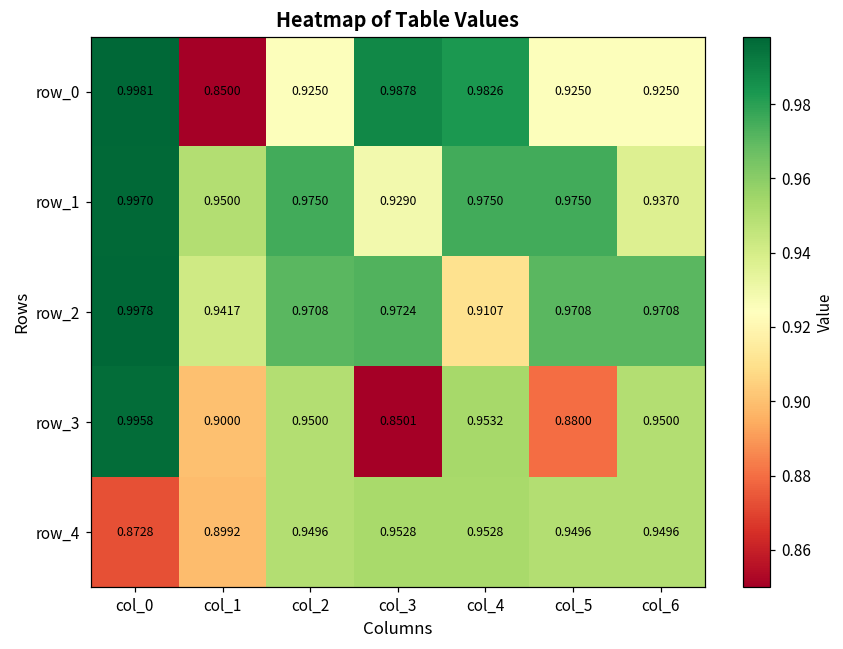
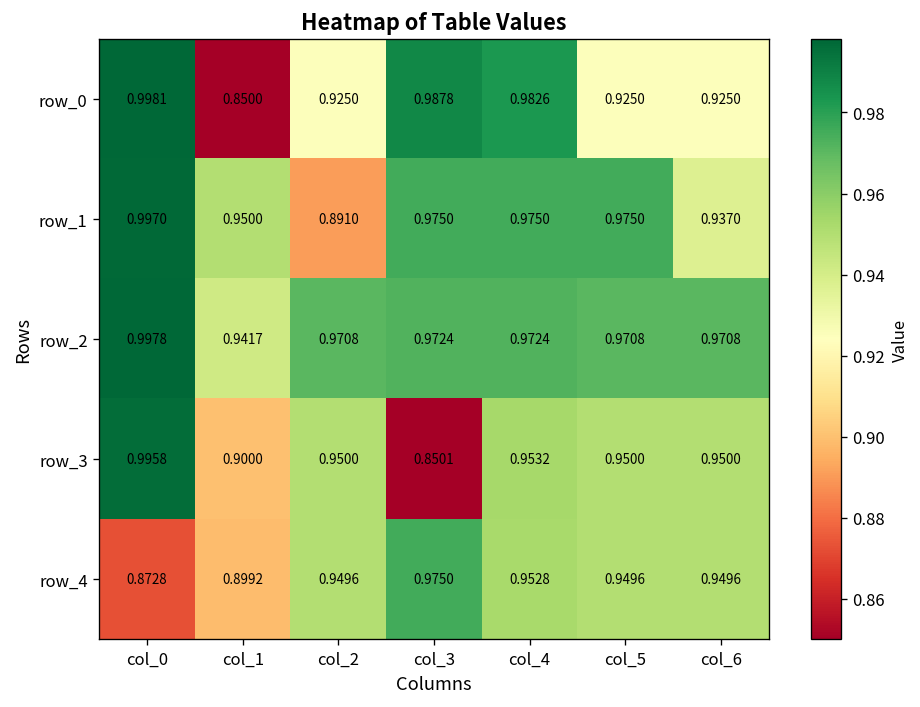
row_1, col_2: 0.9750 -> 0.8910
row_1, col_3: 0.9290 -> 0.9750
row_2, col_4: 0.9107 -> 0.9724
row_3, col_5: 0.8800 -> 0.9500
row_4, col_3: 0.9528 -> 0.9750
